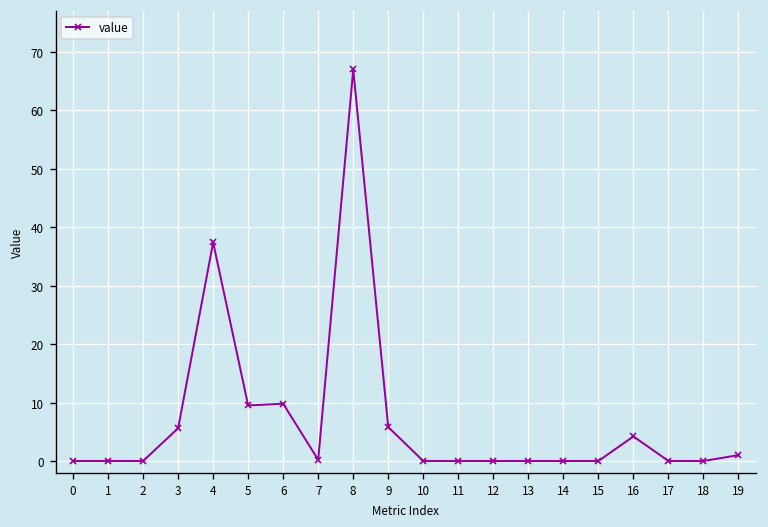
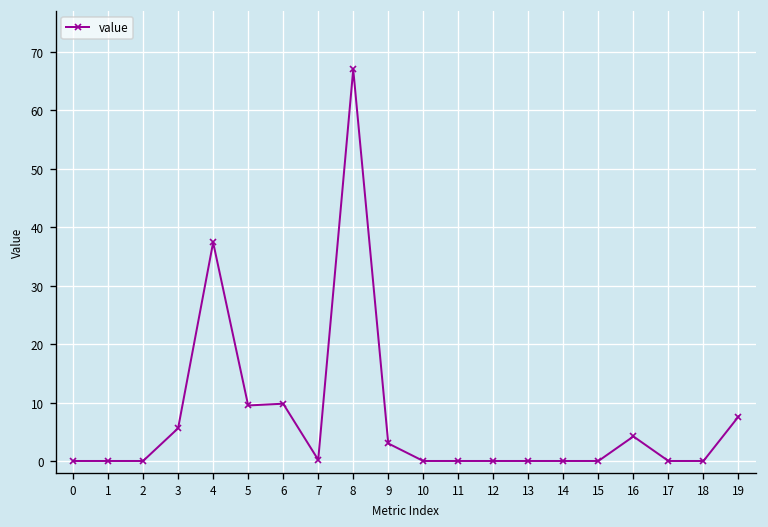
9: 6 -> 3
19: 1 -> 8
